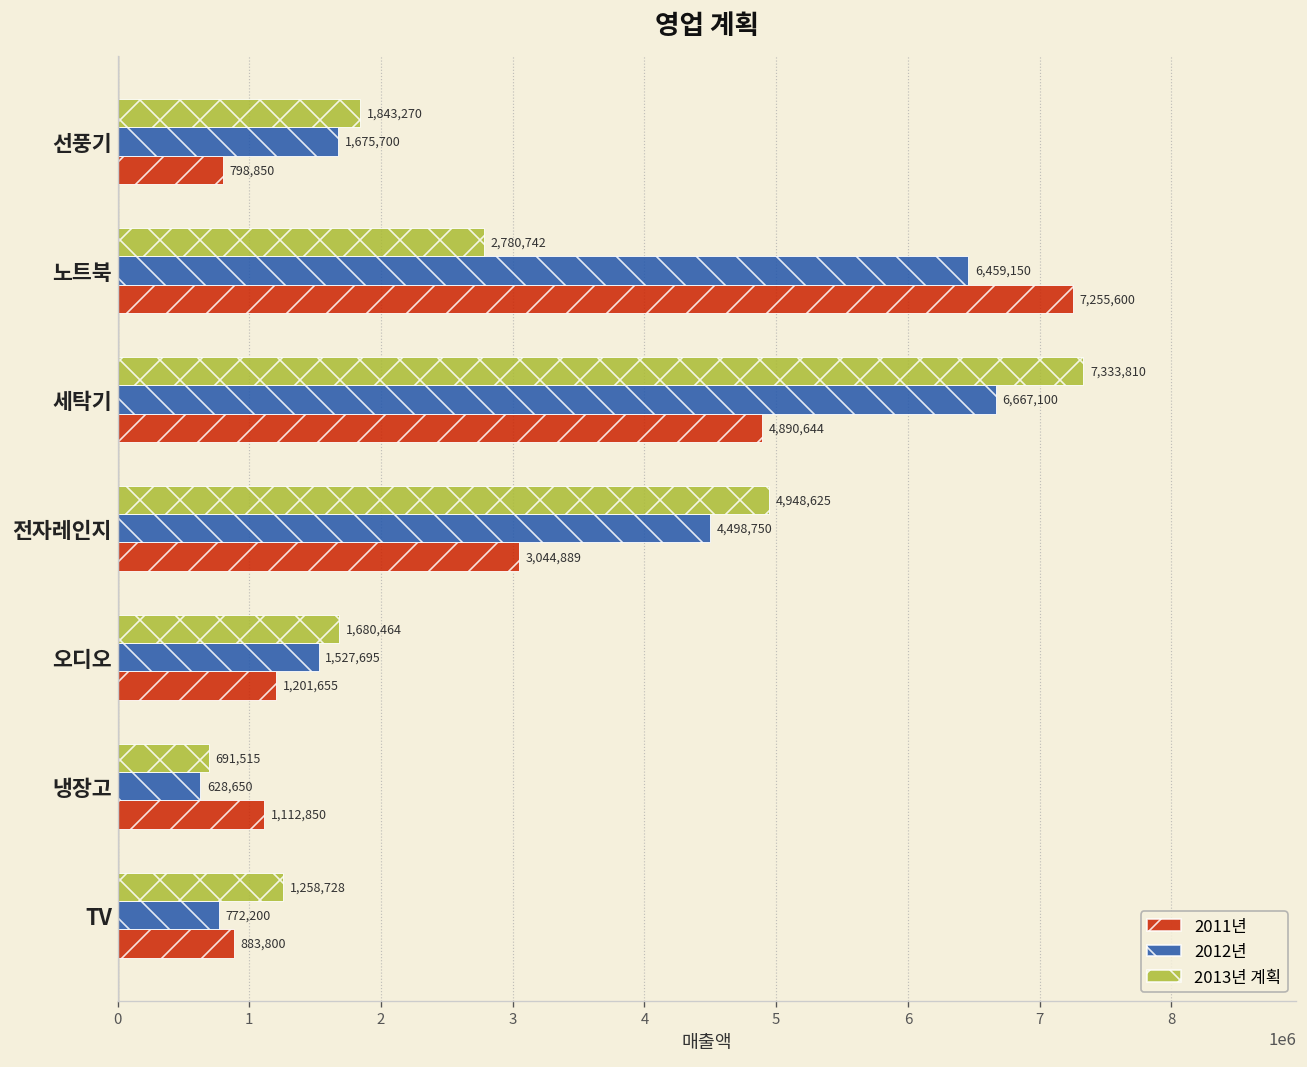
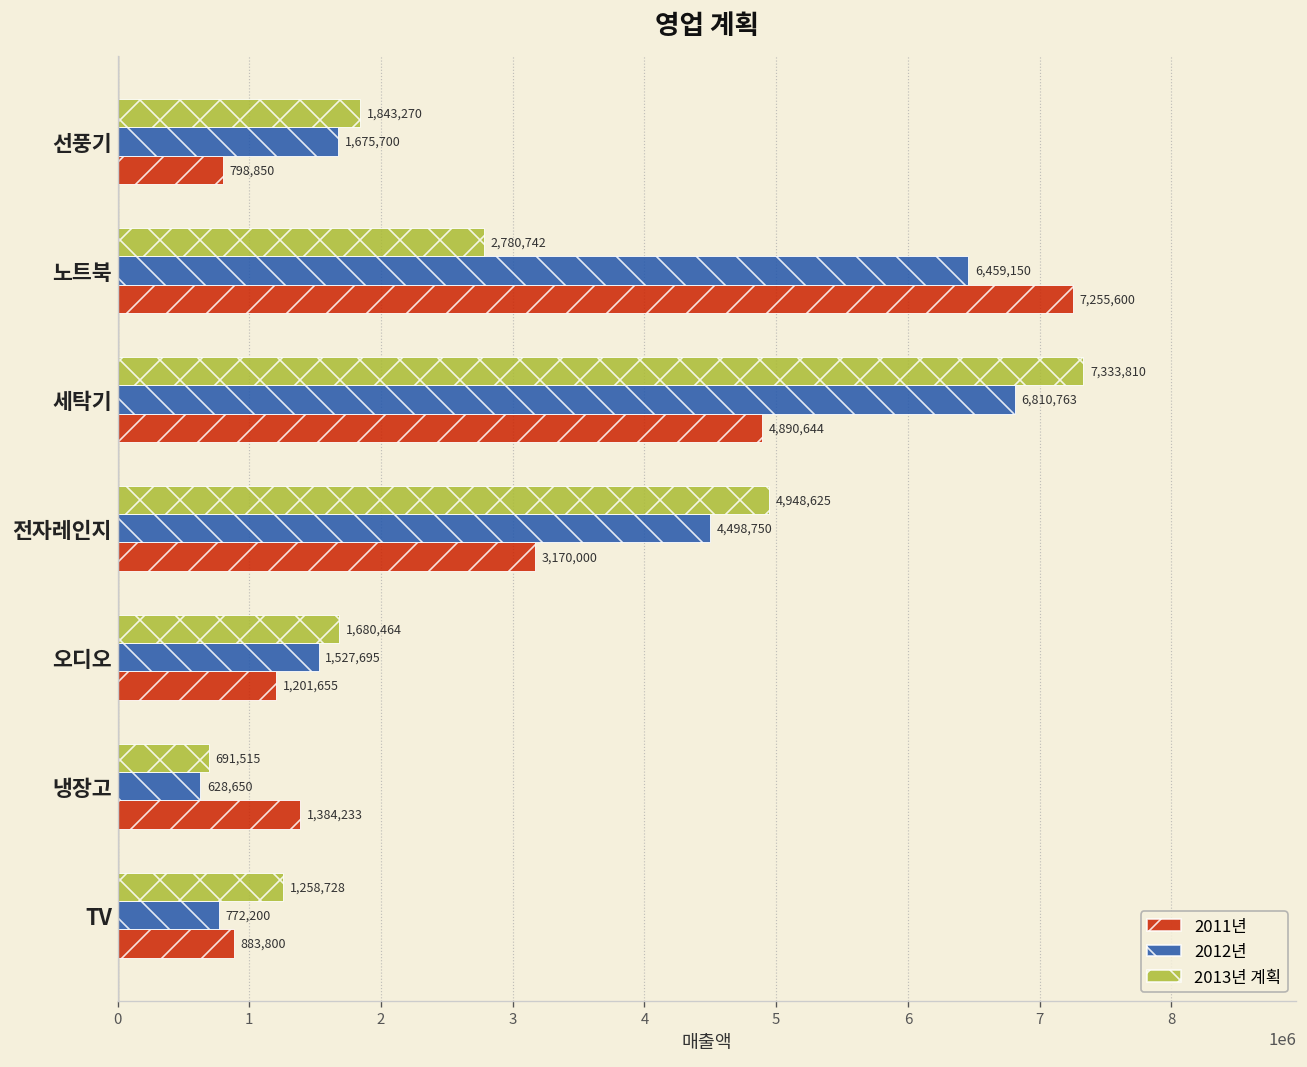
2012년, 세탁기: 6,667,100 -> 6,810,763
2011년, 전자레인지: 3,044,889 -> 3,170,000
2011년, 냉장고: 1,112,850 -> 1,384,233
